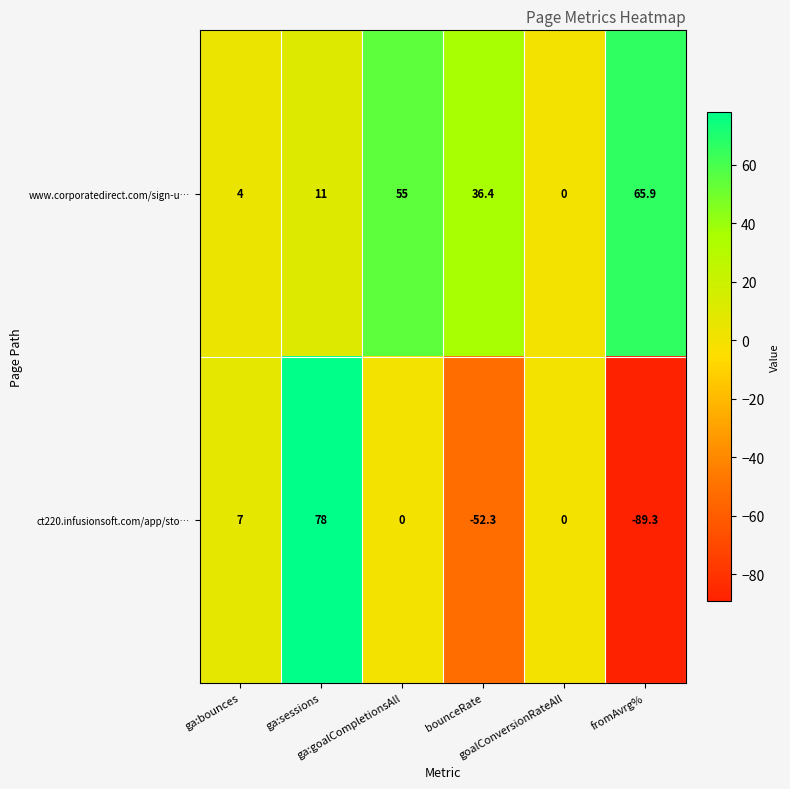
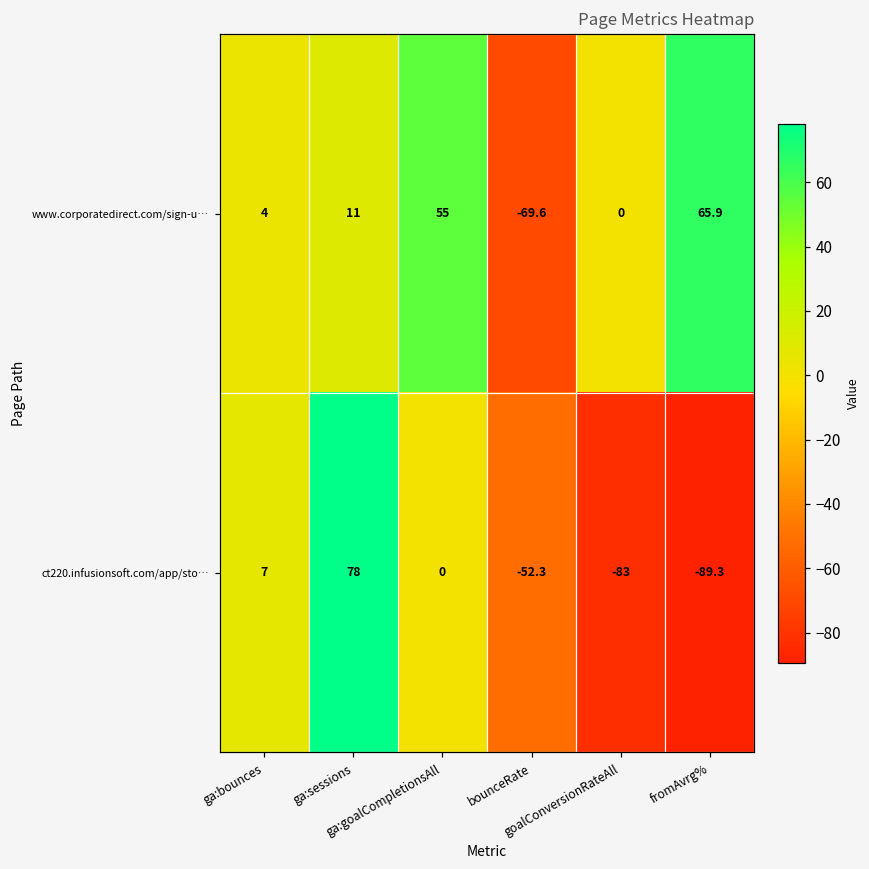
www.corporatedirect.com/sign-u…, bounceRate: 36.4 -> -69.6
ct220.infusionsoft.com/app/sto…, goalConversionRateAll: 0 -> -83
